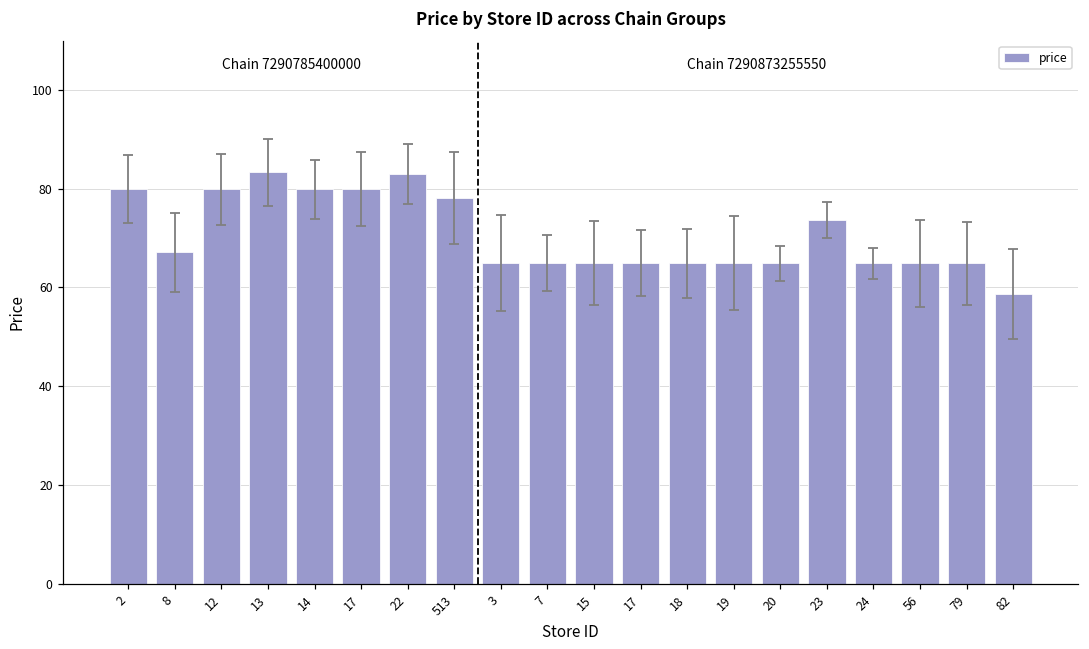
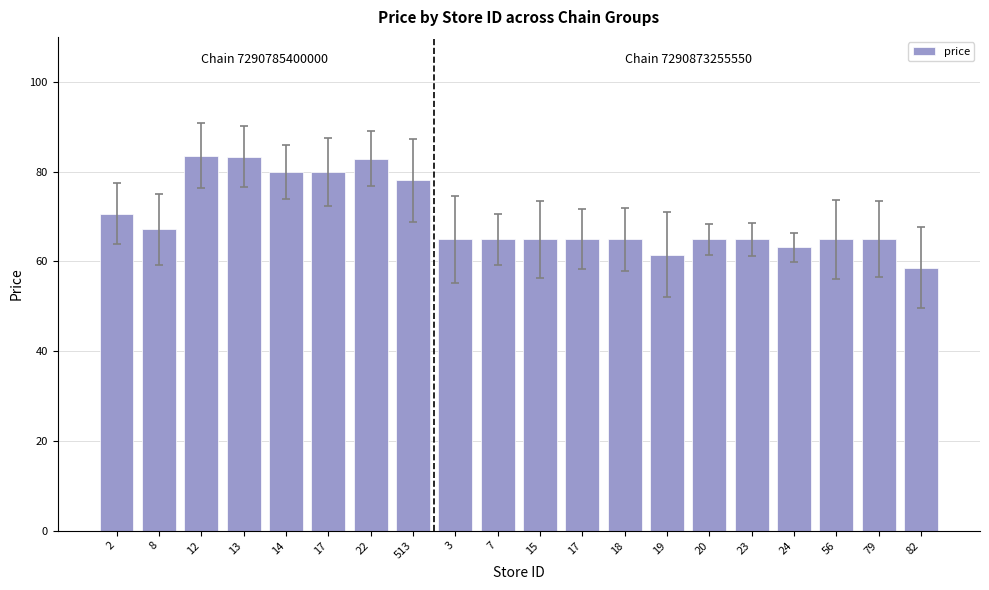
price, 2: 80 -> 71
price, 12: 80 -> 84
price, 19: 65 -> 62
price, 23: 74 -> 65
price, 24: 65 -> 63
